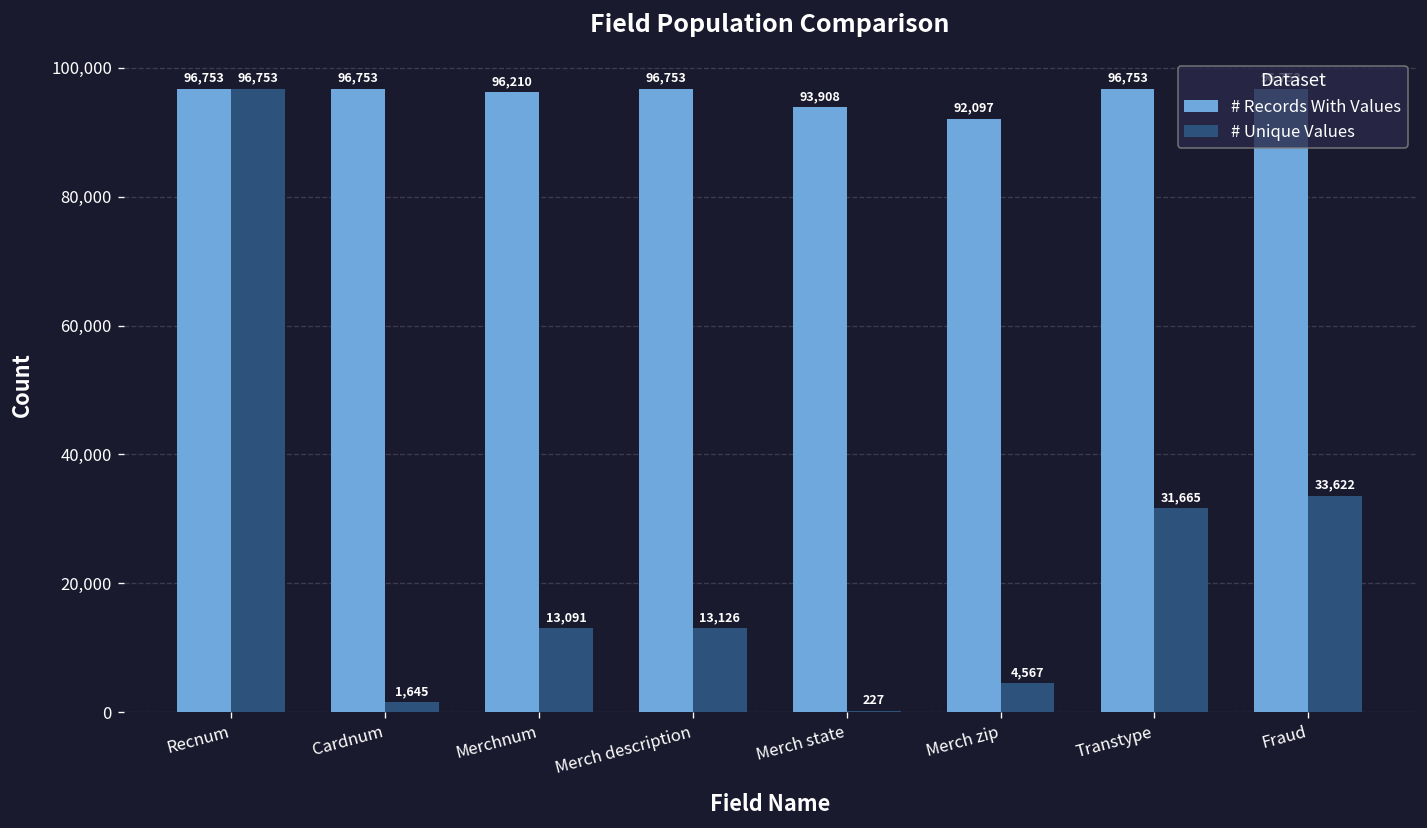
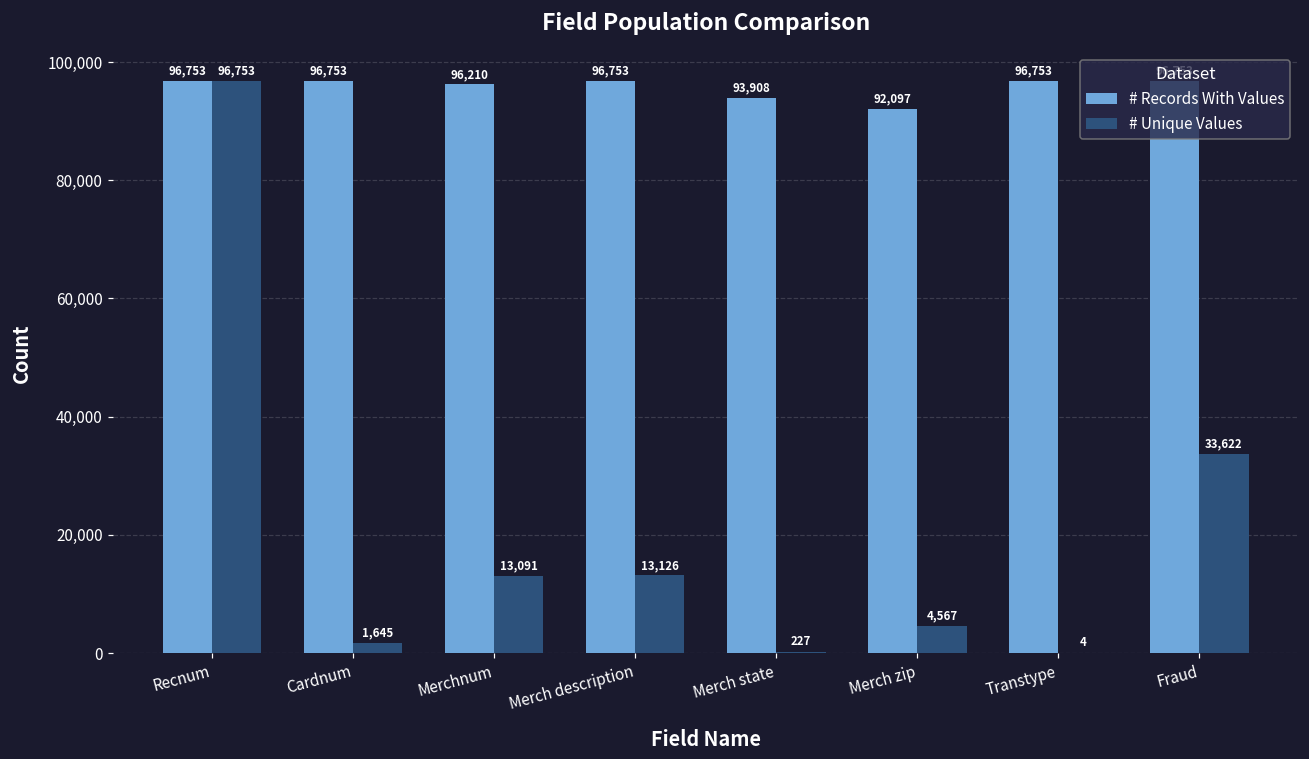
# Unique Values, Transtype: 31,665 -> 4
